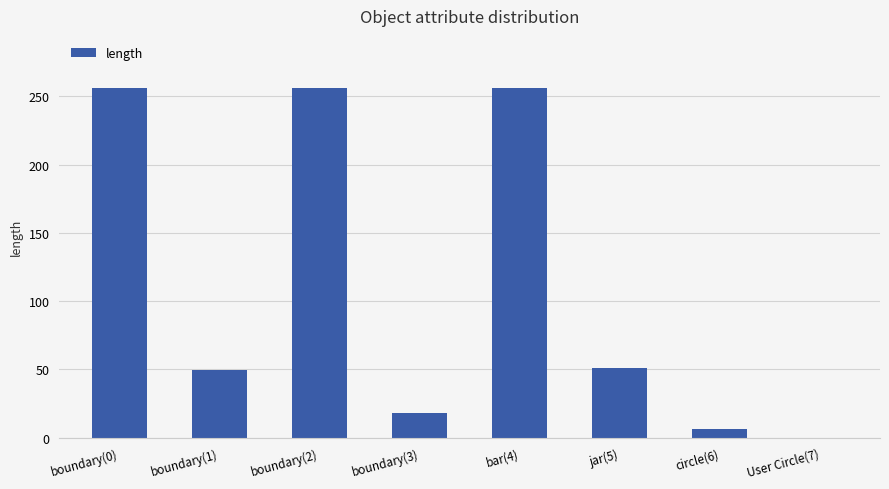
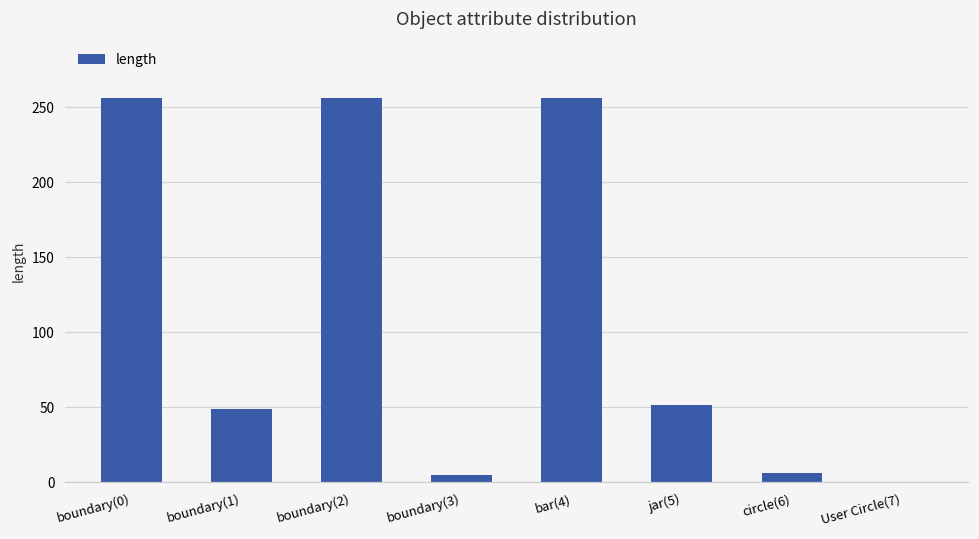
boundary(3): 18 -> 5
